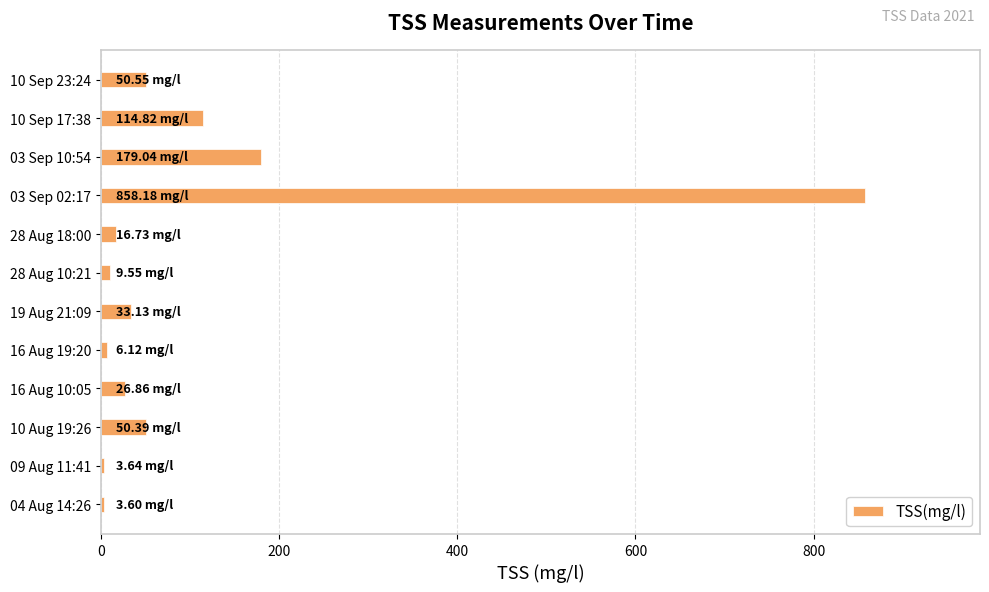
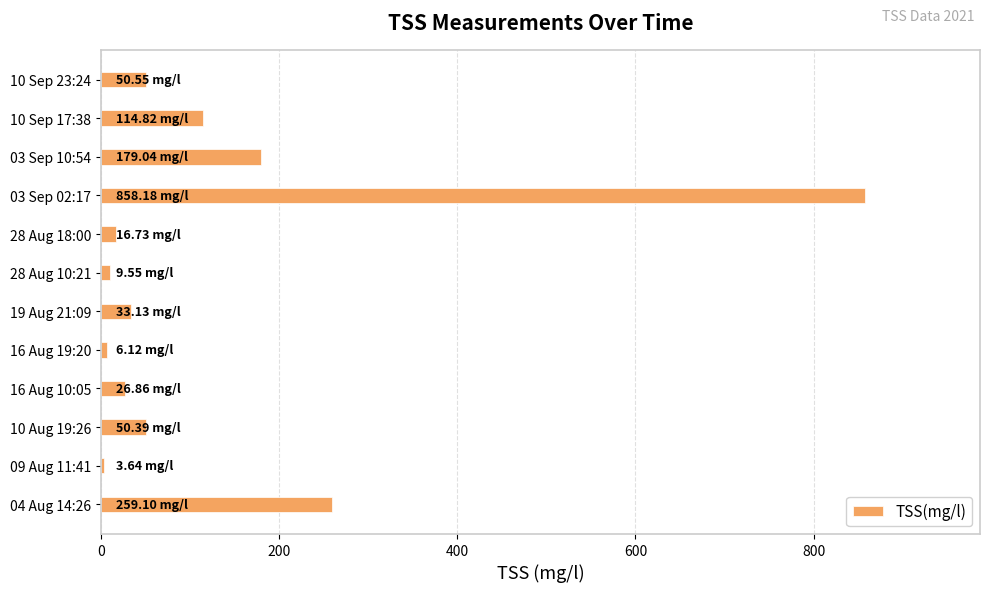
04 Aug 14:26: 3.60 -> 259.10
